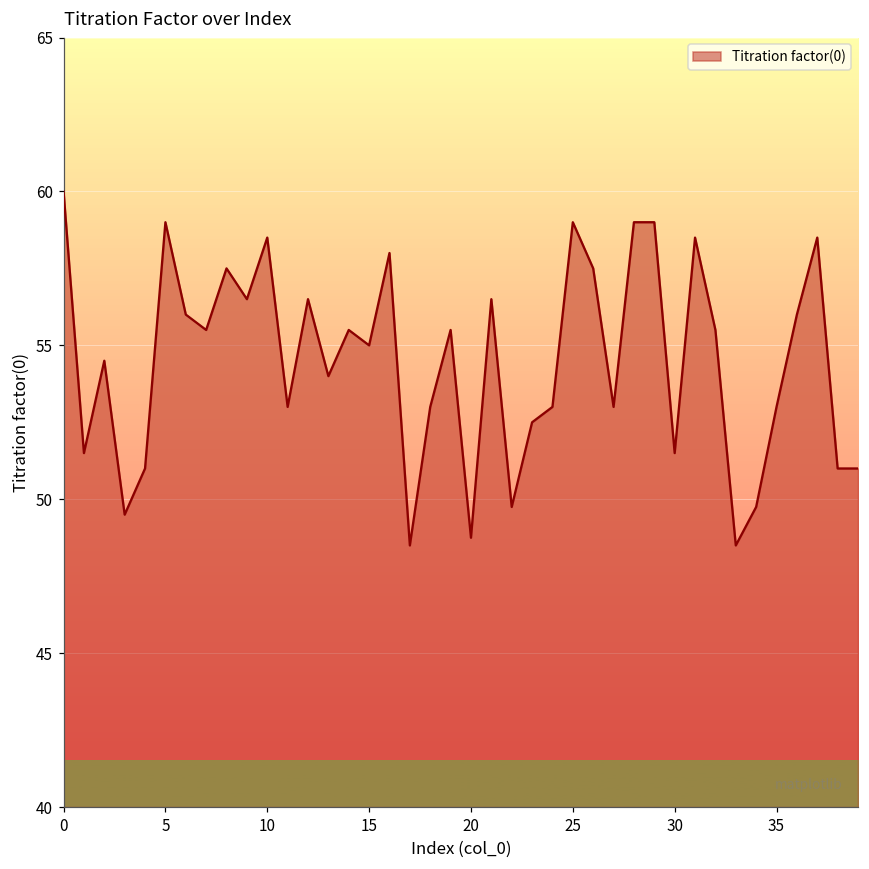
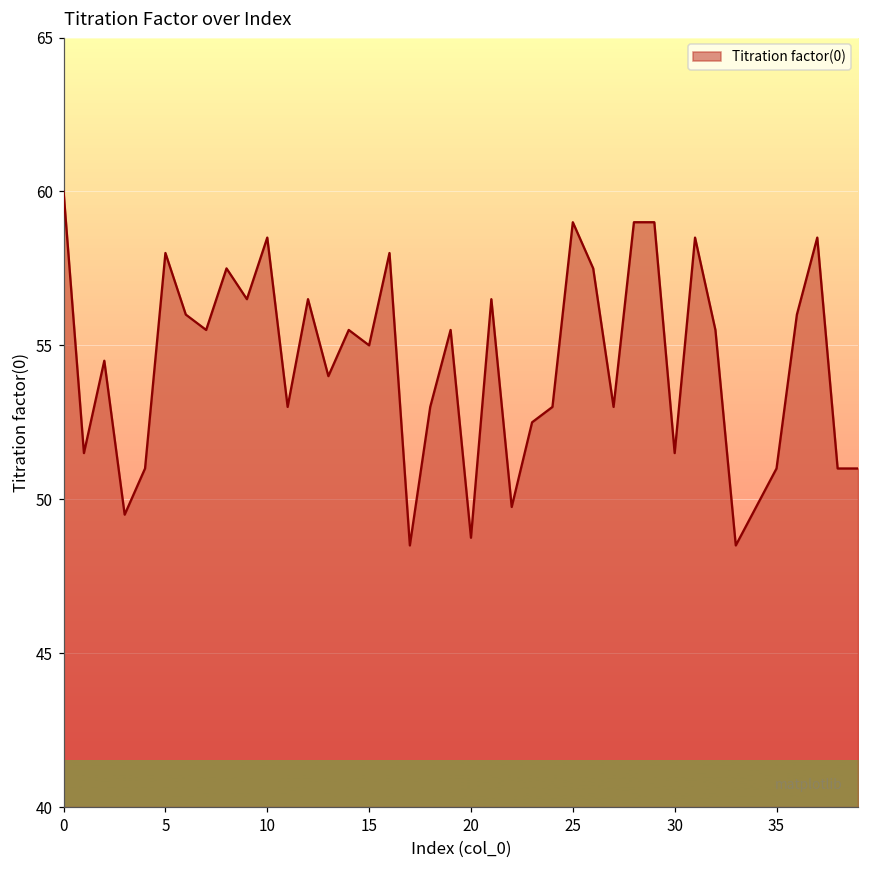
5: 59 -> 58
35: 53 -> 51
